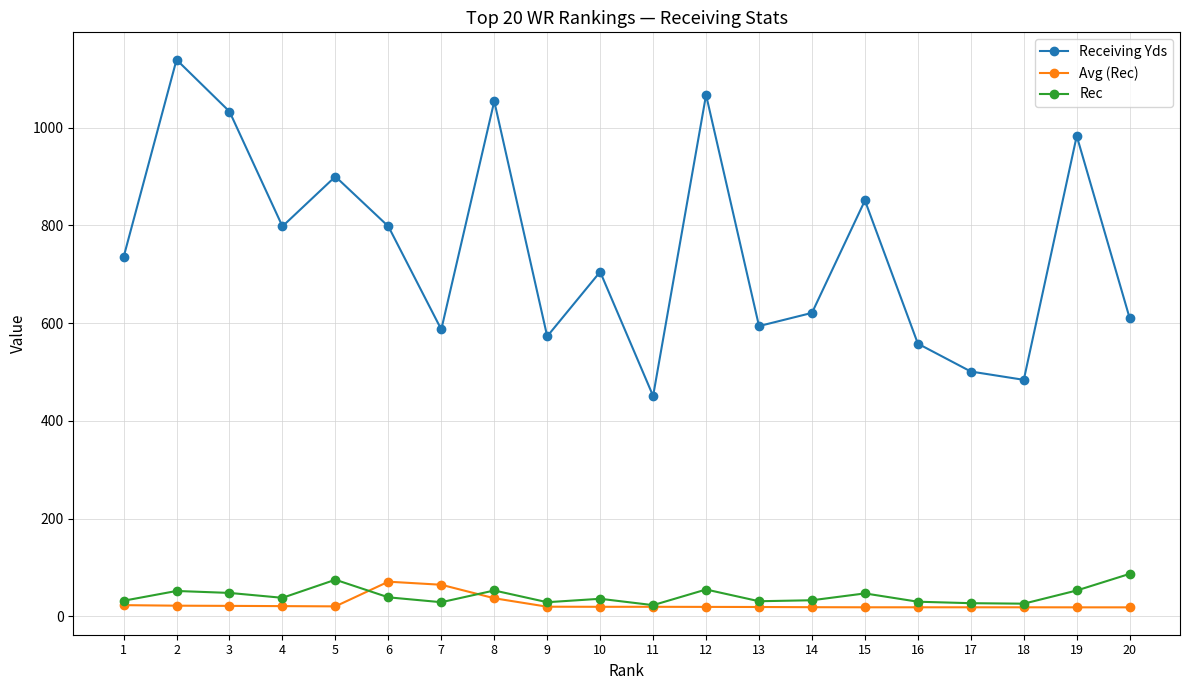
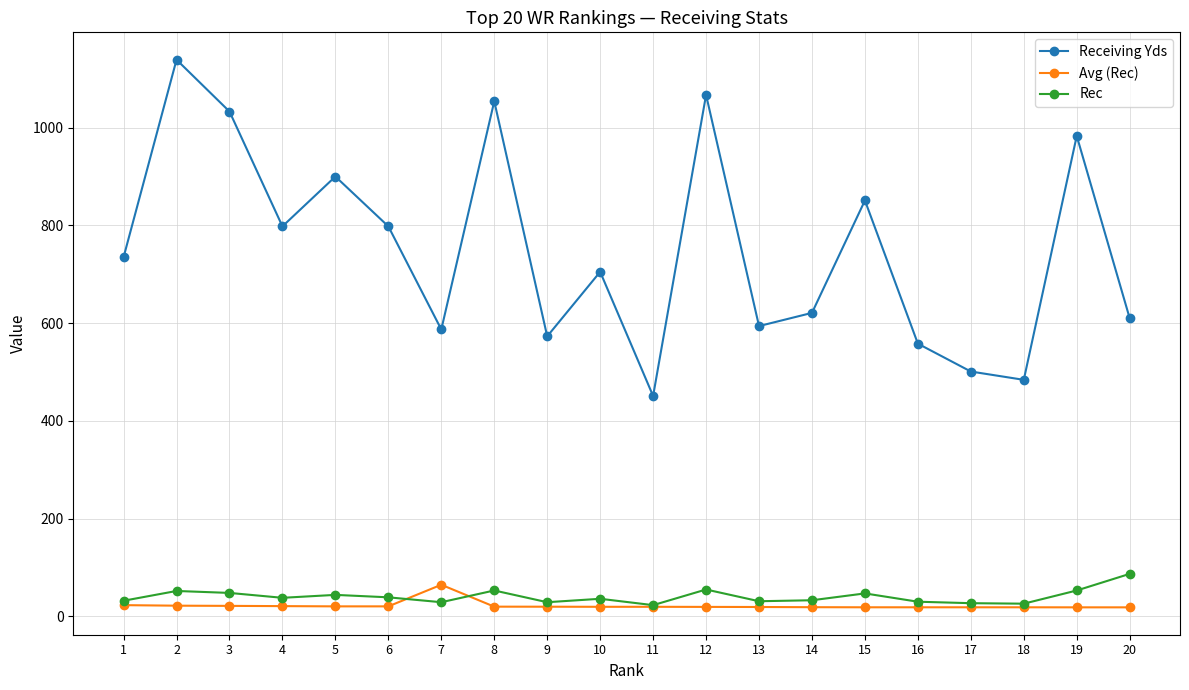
Rec, 5: 80 -> 40
Avg (Rec), 6: 70 -> 20
Avg (Rec), 8: 40 -> 20
